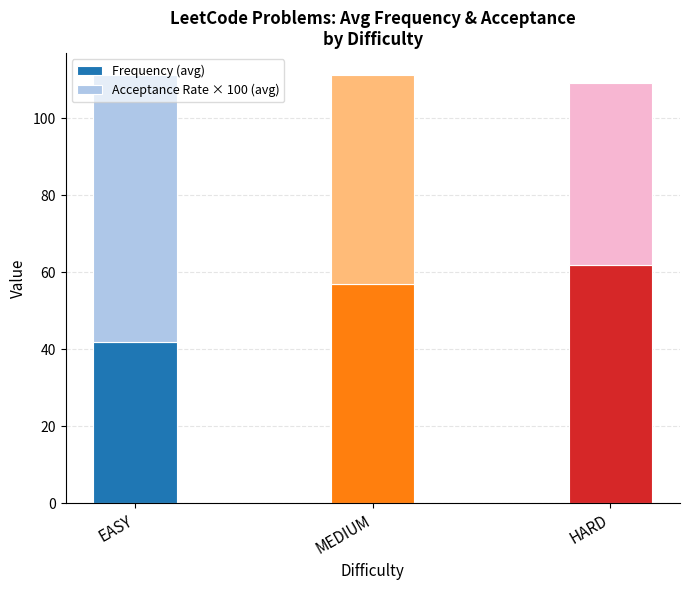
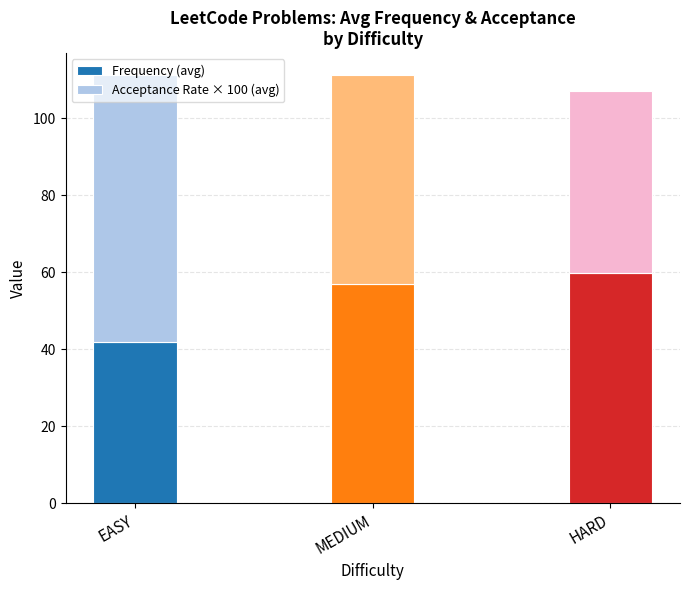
Frequency (avg), HARD: 62 -> 60
